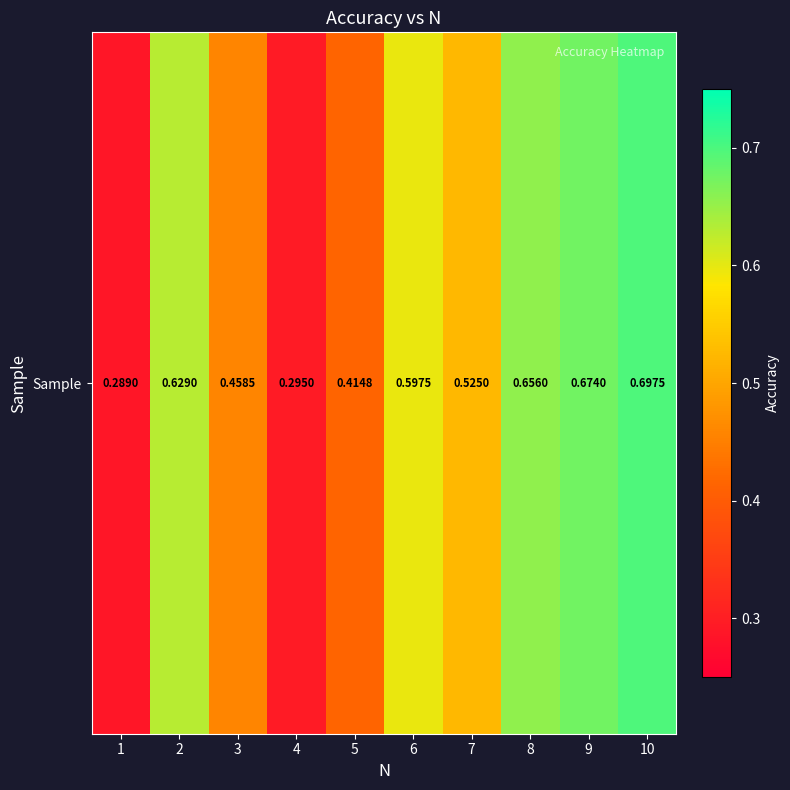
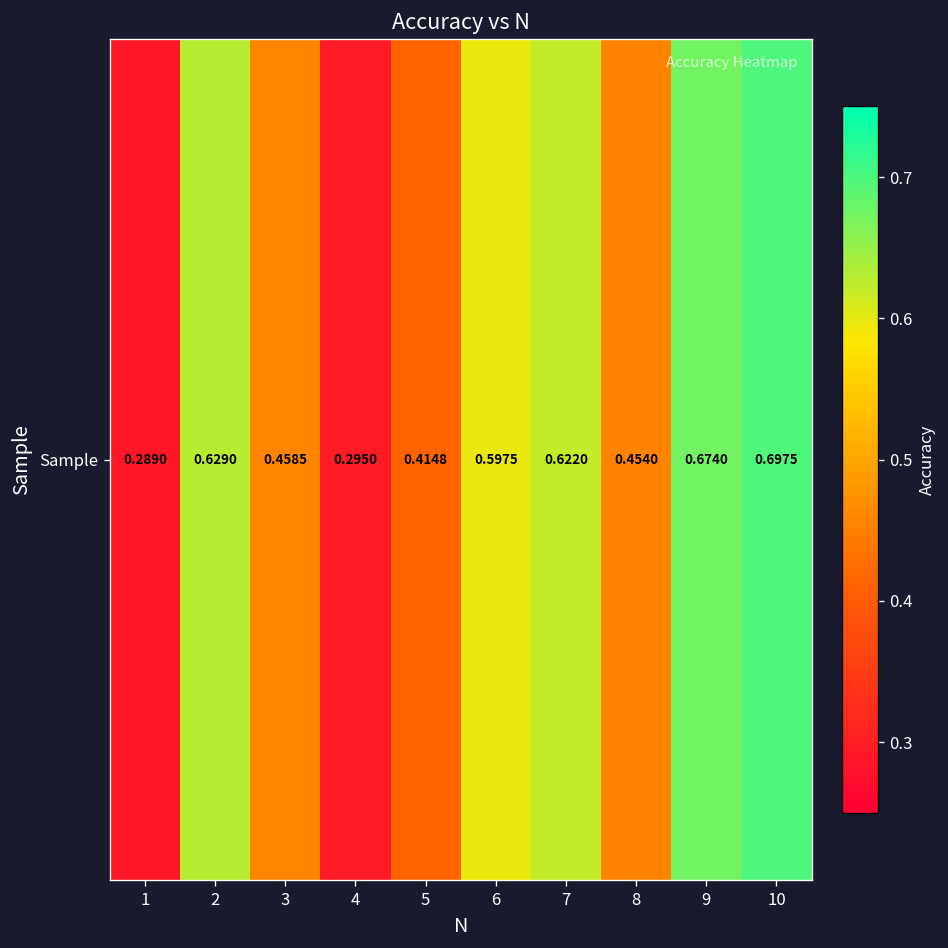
Sample, 7: 0.5250 -> 0.6220
Sample, 8: 0.6560 -> 0.4540
